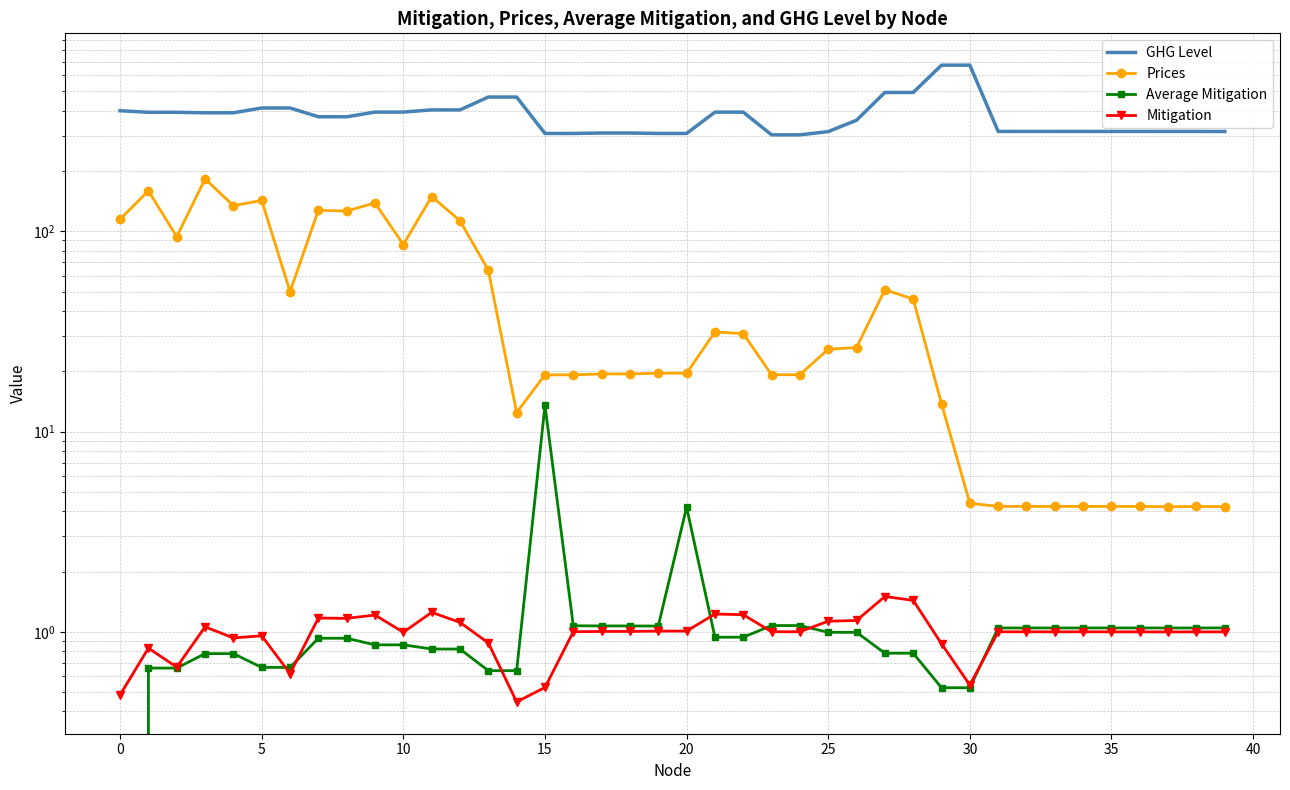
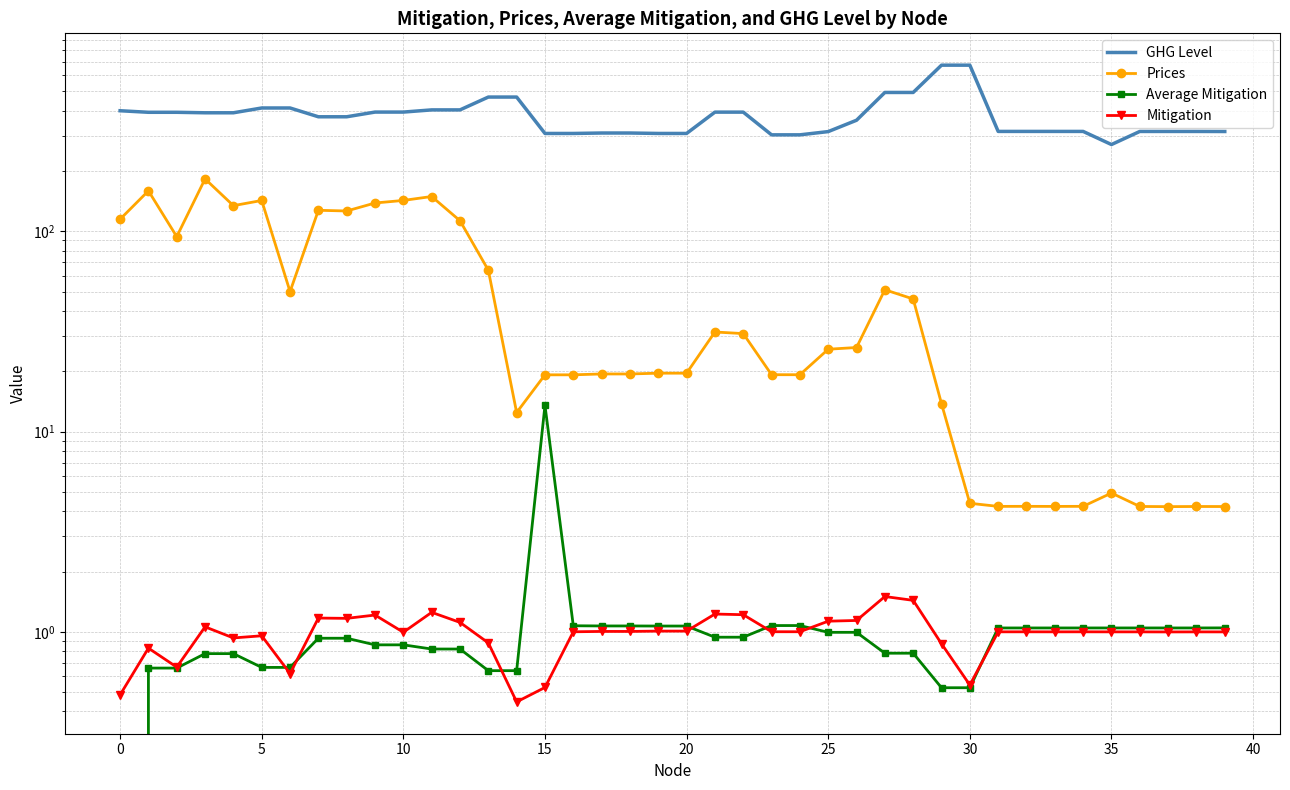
Prices, 10: 86 -> 140
Average Mitigation, 20: 4.2 -> 1.1
GHG Level, 35: 320 -> 270
Prices, 35: 4.2 -> 4.9
